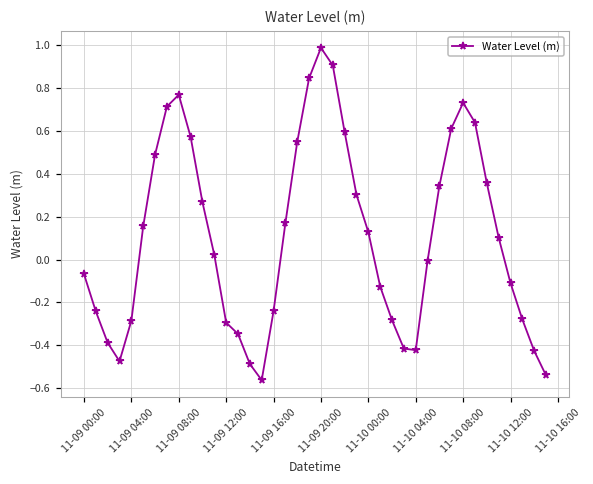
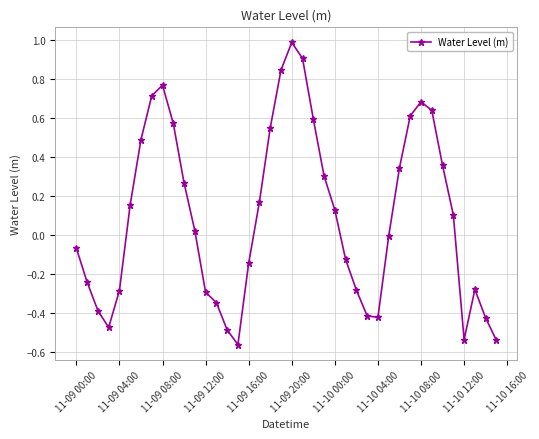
11-09 16:00: -0.24 -> -0.14
11-10 08:00: 0.73 -> 0.68
11-10 12:00: -0.11 -> -0.54
